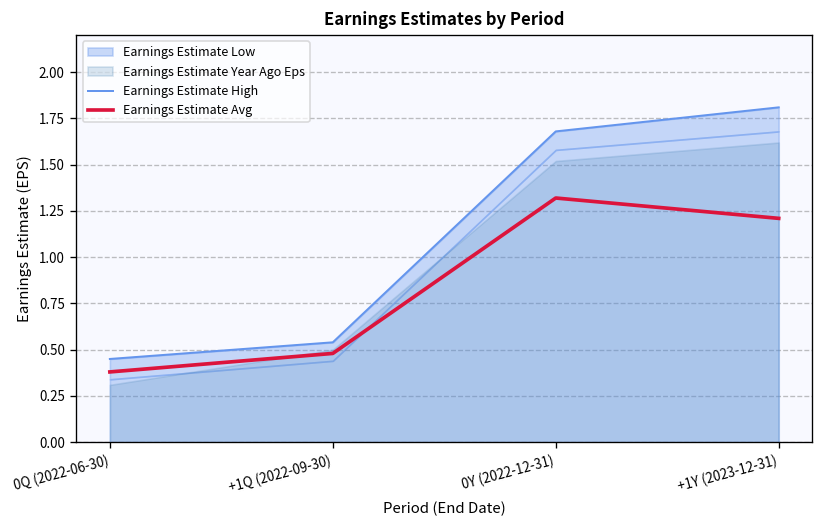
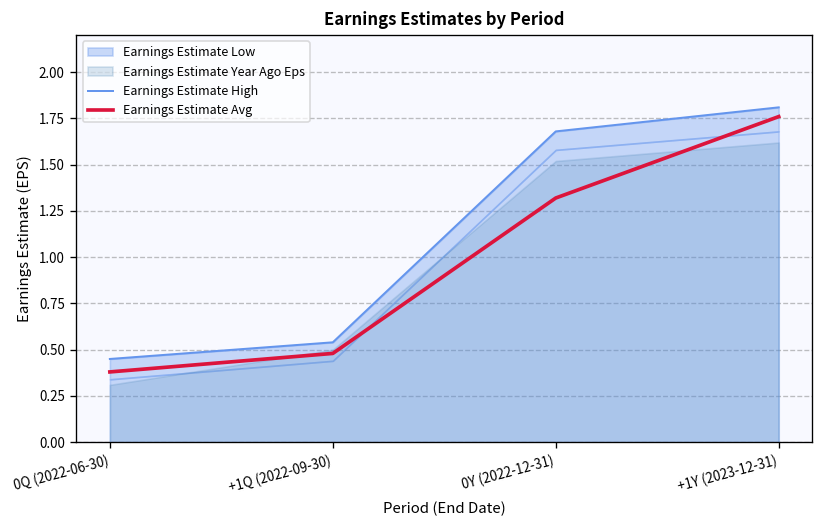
Earnings Estimate Avg, +1Y (2023-12-31): 1.21 -> 1.76
